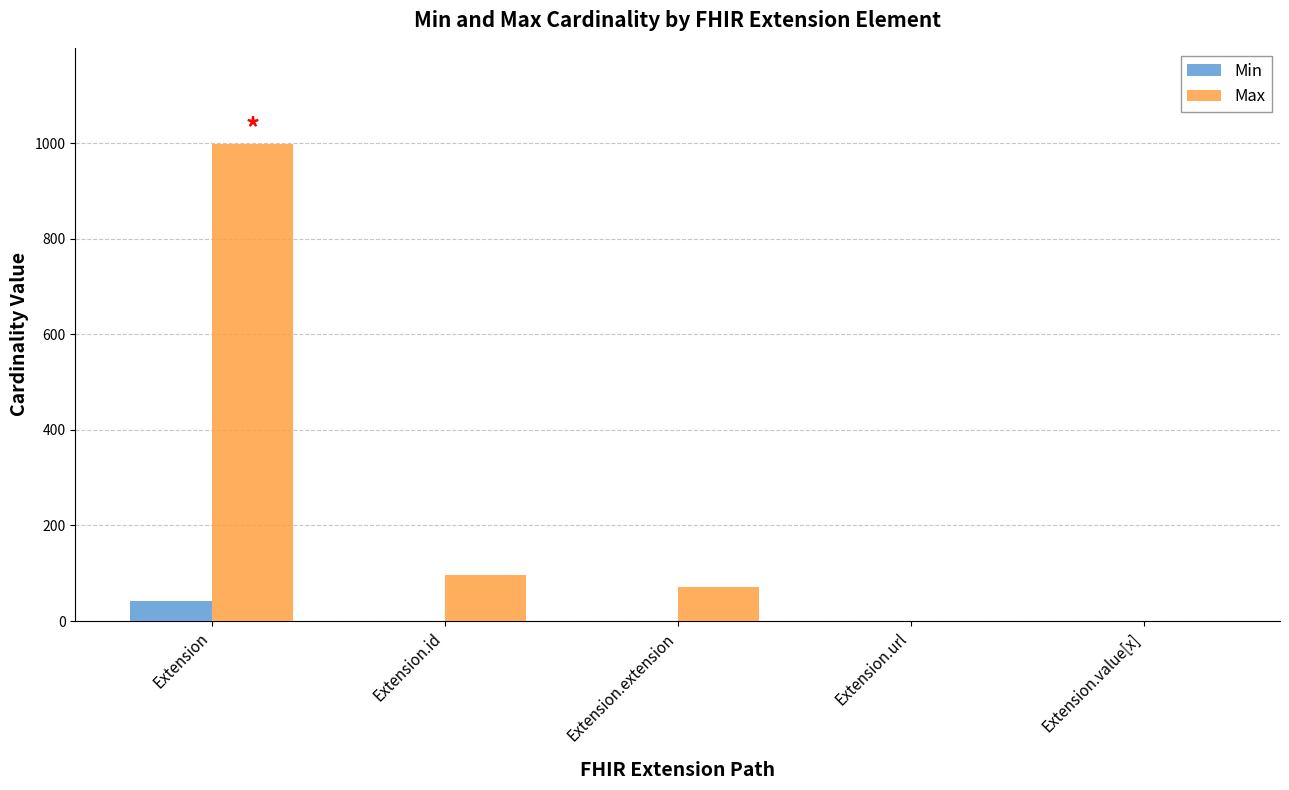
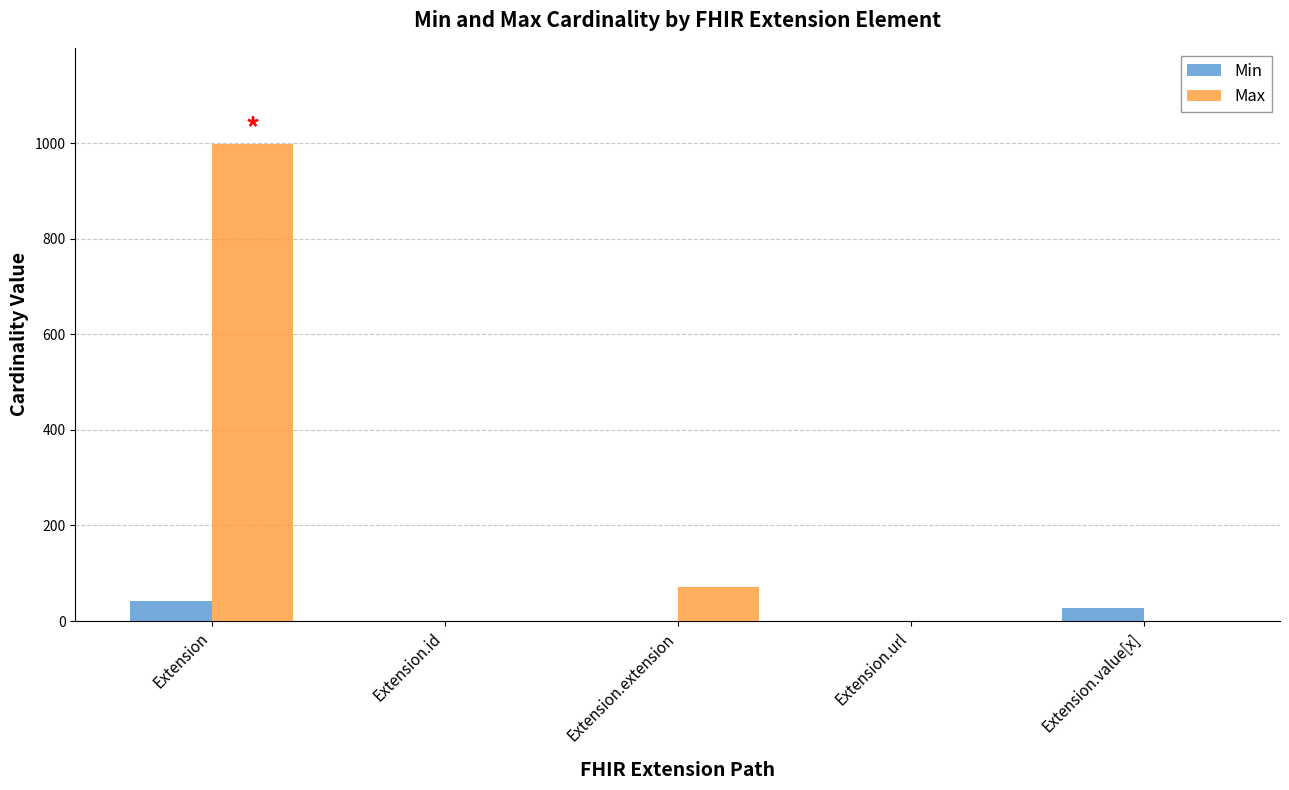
Max, Extension.id: 100 -> 0
Min, Extension.value[x]: 0 -> 30
